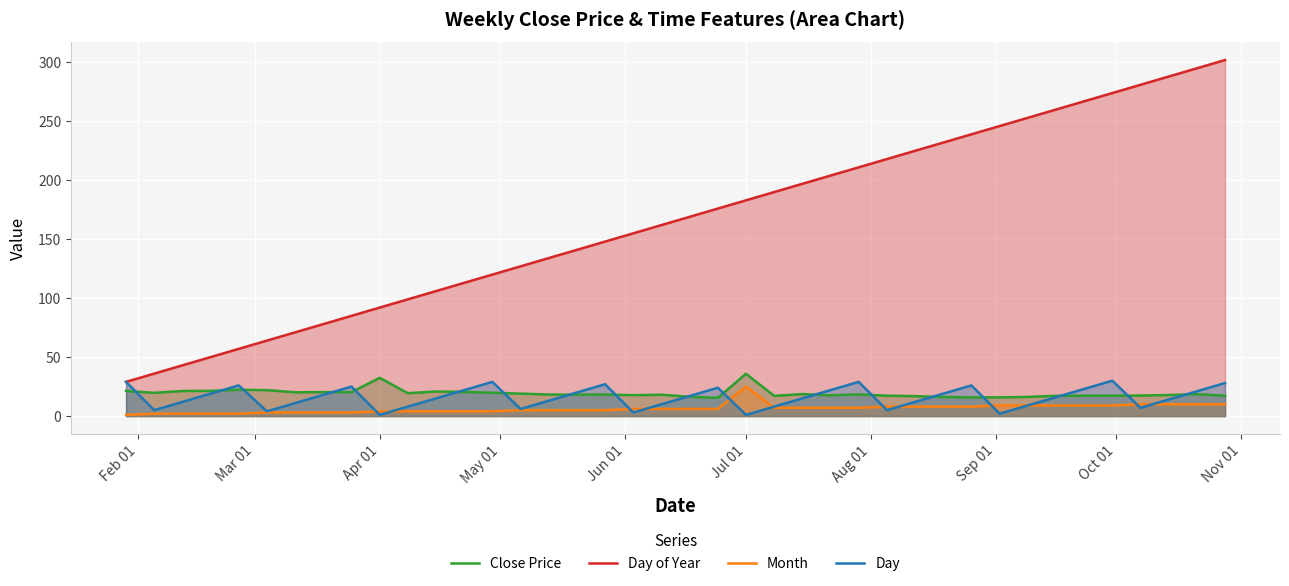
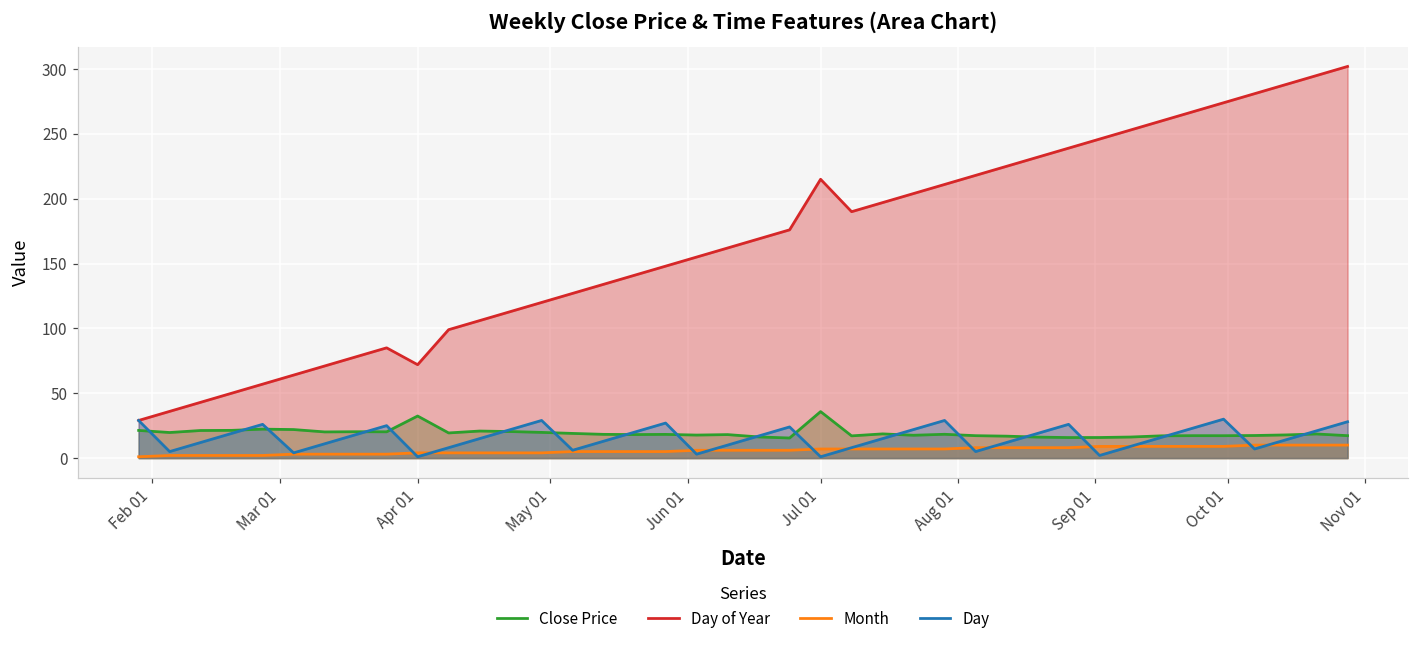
Day of Year, Apr 01: 92 -> 72
Day of Year, Jul 01: 183 -> 215
Month, Jul 01: 25 -> 7
